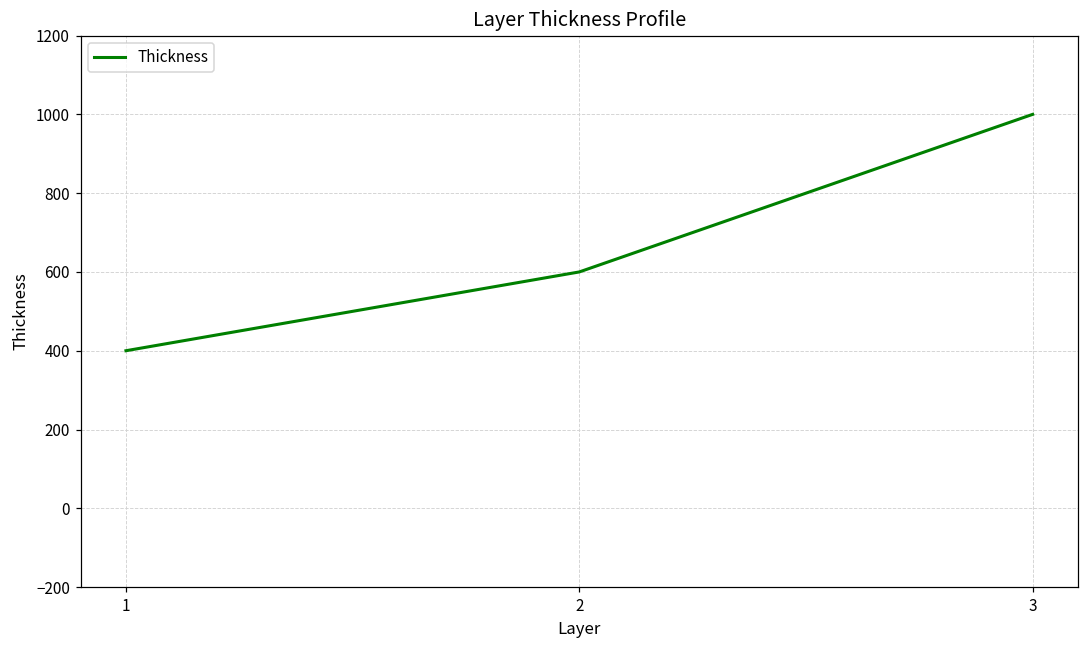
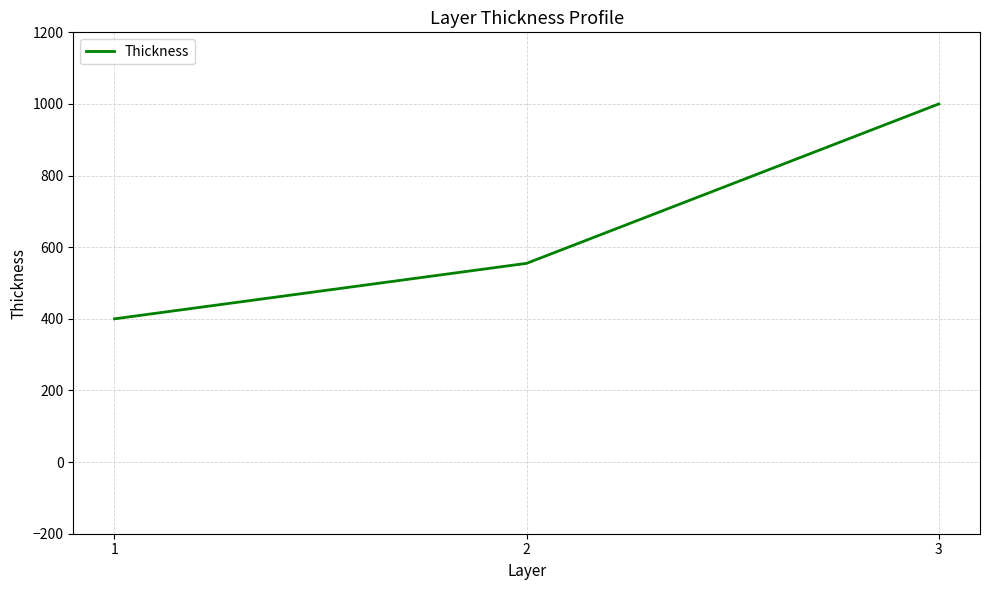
2: 600 -> 560
